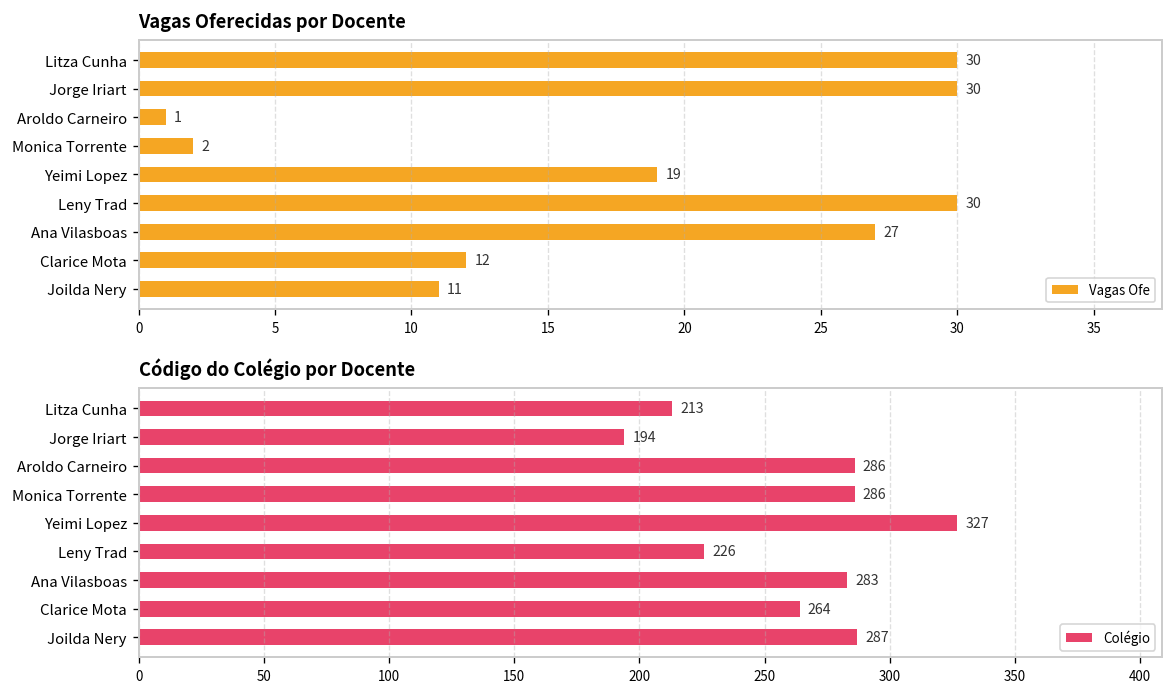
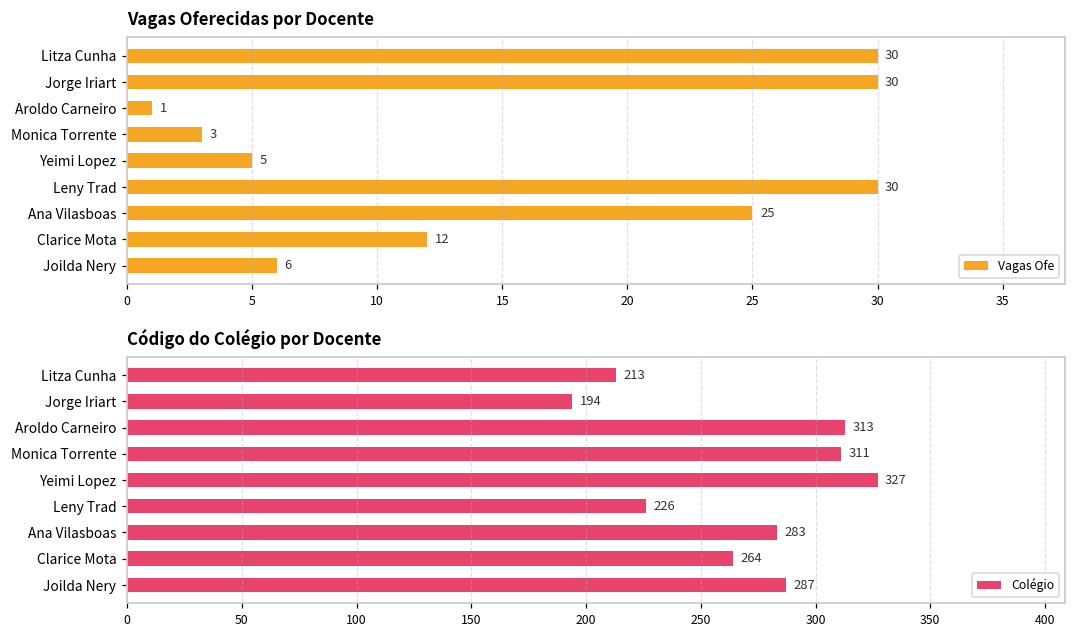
Vagas Oferecidas por Docente, Monica Torrente: 2 -> 3
Vagas Oferecidas por Docente, Yeimi Lopez: 19 -> 5
Vagas Oferecidas por Docente, Ana Vilasboas: 27 -> 25
Vagas Oferecidas por Docente, Joilda Nery: 11 -> 6
Código do Colégio por Docente, Aroldo Carneiro: 286 -> 313
Código do Colégio por Docente, Monica Torrente: 286 -> 311
